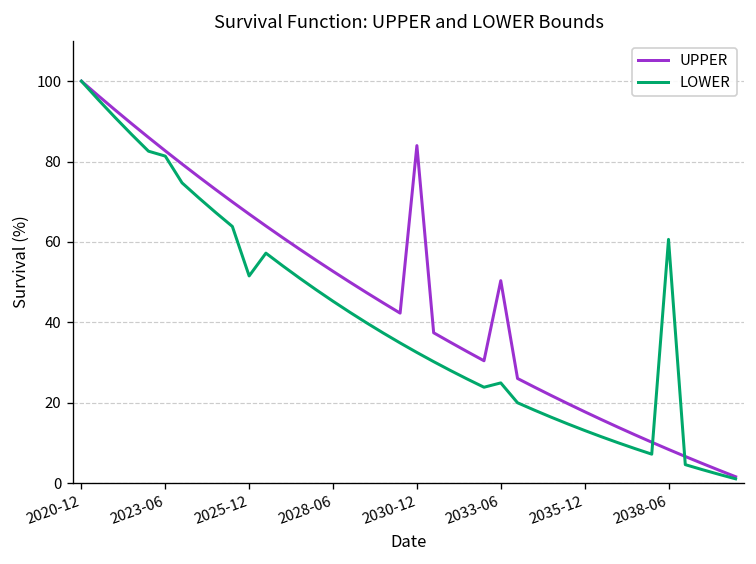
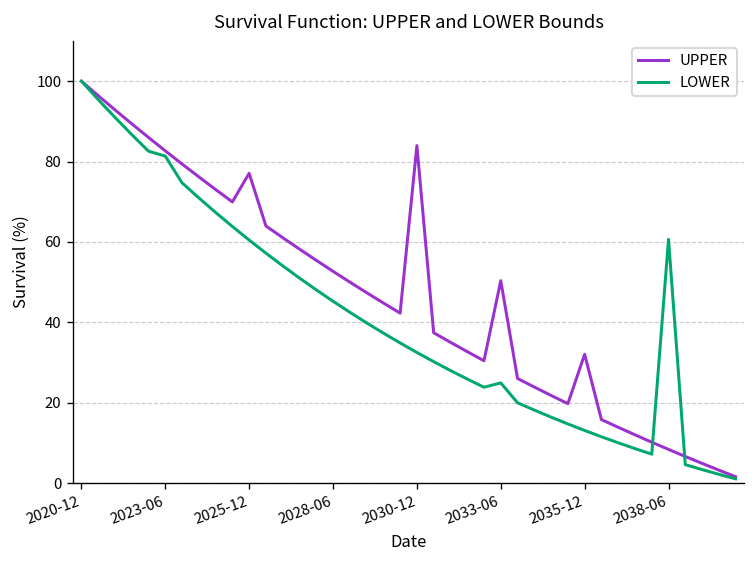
UPPER, 2025-12: 67 -> 77
LOWER, 2025-12: 52 -> 60
UPPER, 2035-12: 18 -> 32
